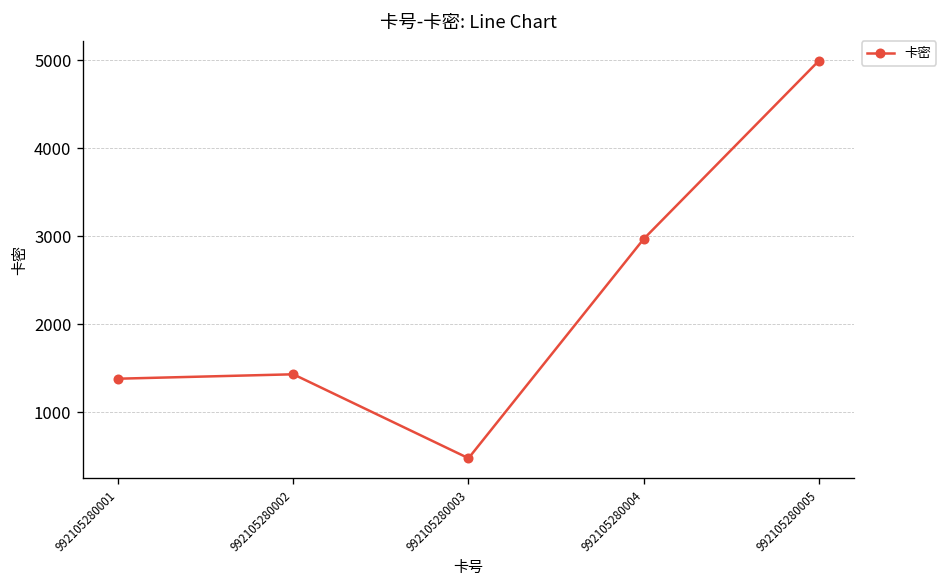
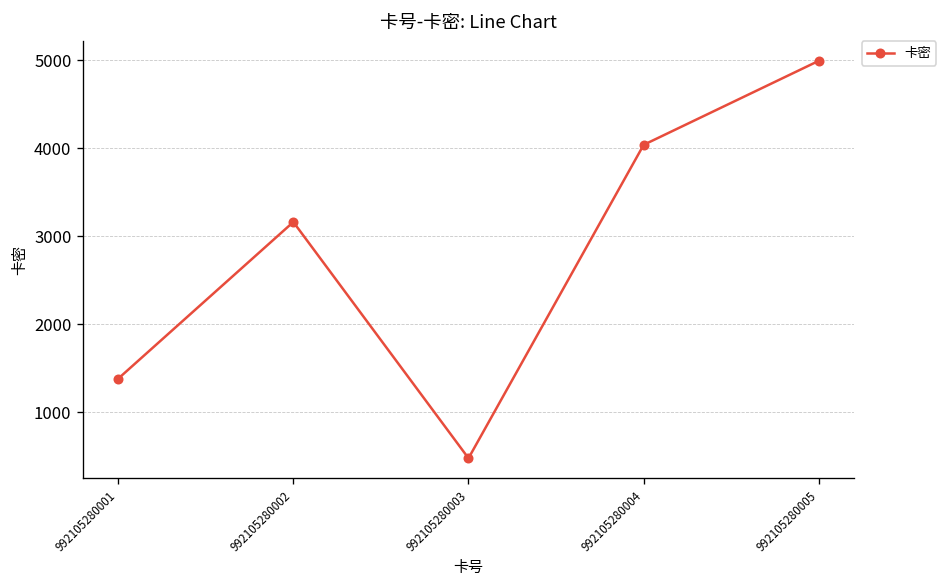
992105280002: 1400 -> 3200
992105280004: 3000 -> 4000
